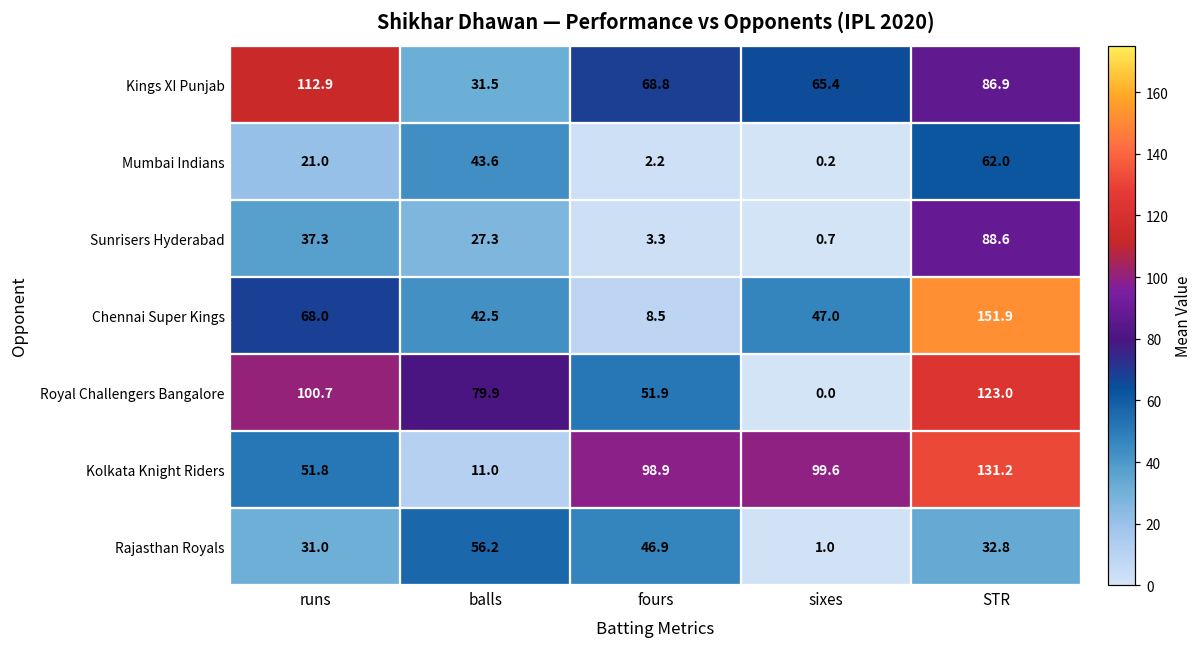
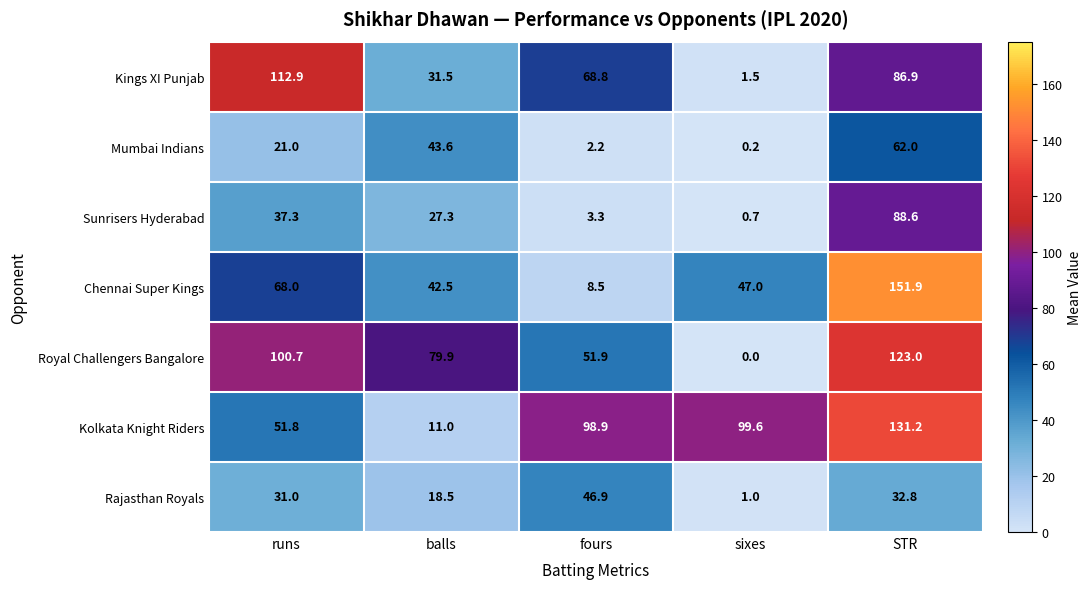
Kings XI Punjab, sixes: 65.4 -> 1.5
Rajasthan Royals, balls: 56.2 -> 18.5
